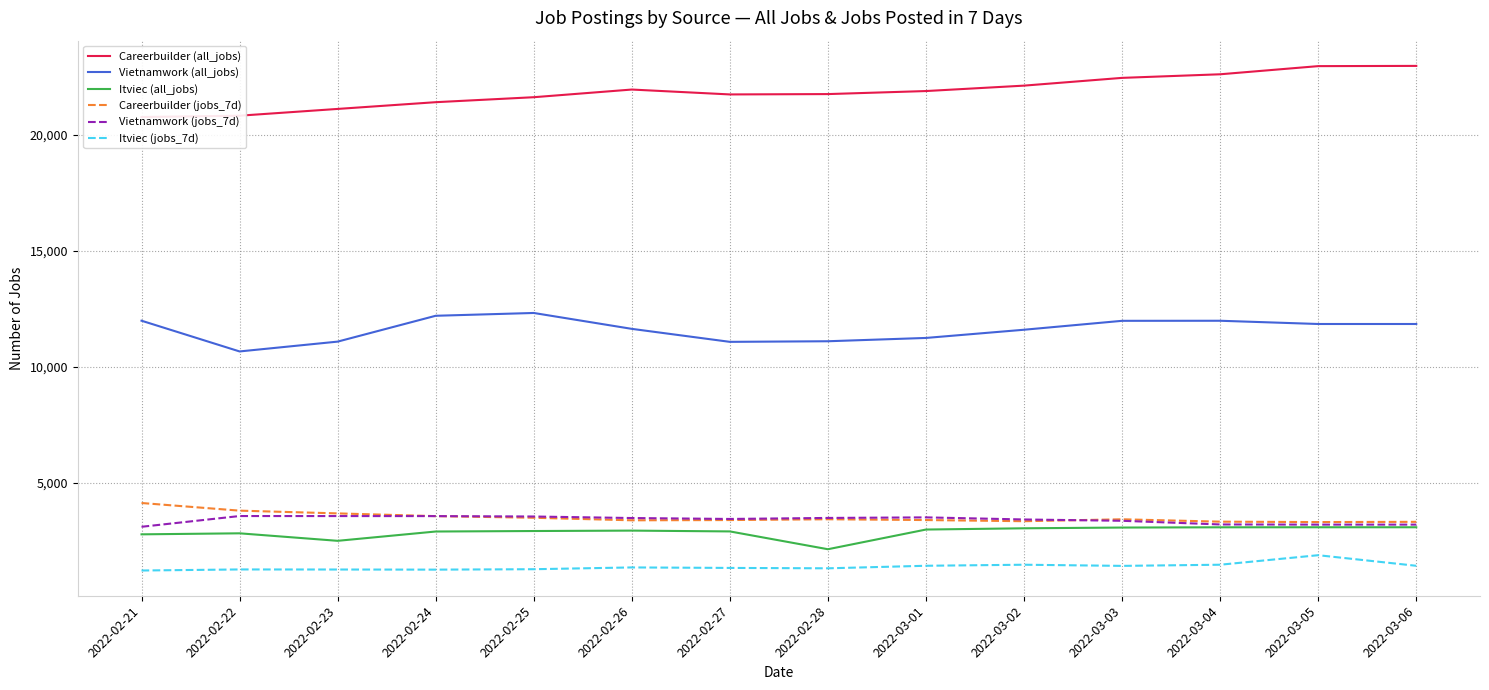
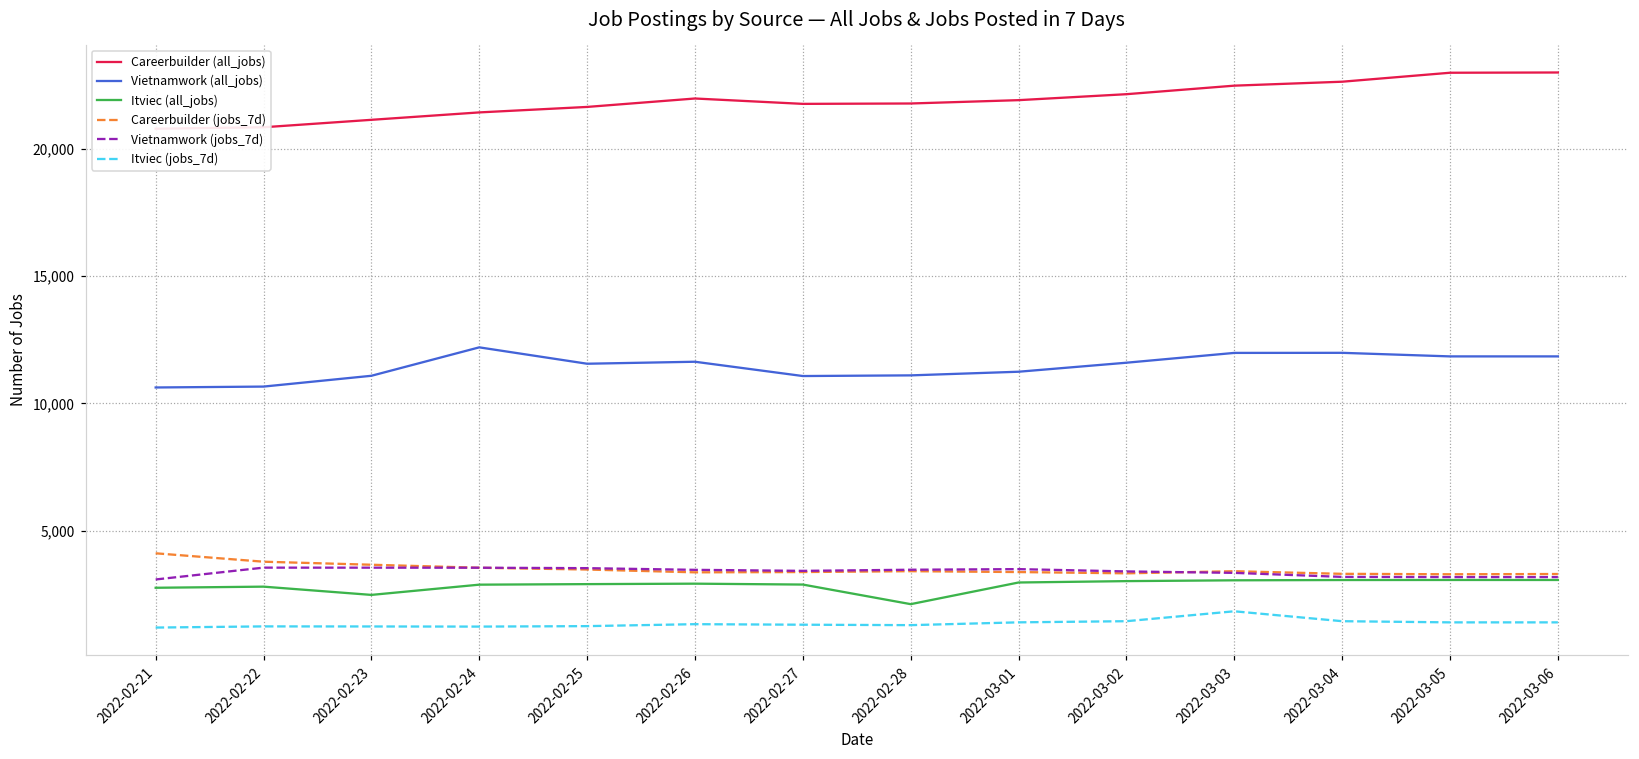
Vietnamwork (all_jobs), 2022-02-21: 12,000 -> 10,600
Vietnamwork (all_jobs), 2022-02-25: 12,300 -> 11,600
Itviec (jobs_7d), 2022-03-03: 1,400 -> 1,800
Itviec (jobs_7d), 2022-03-05: 1,900 -> 1,400
